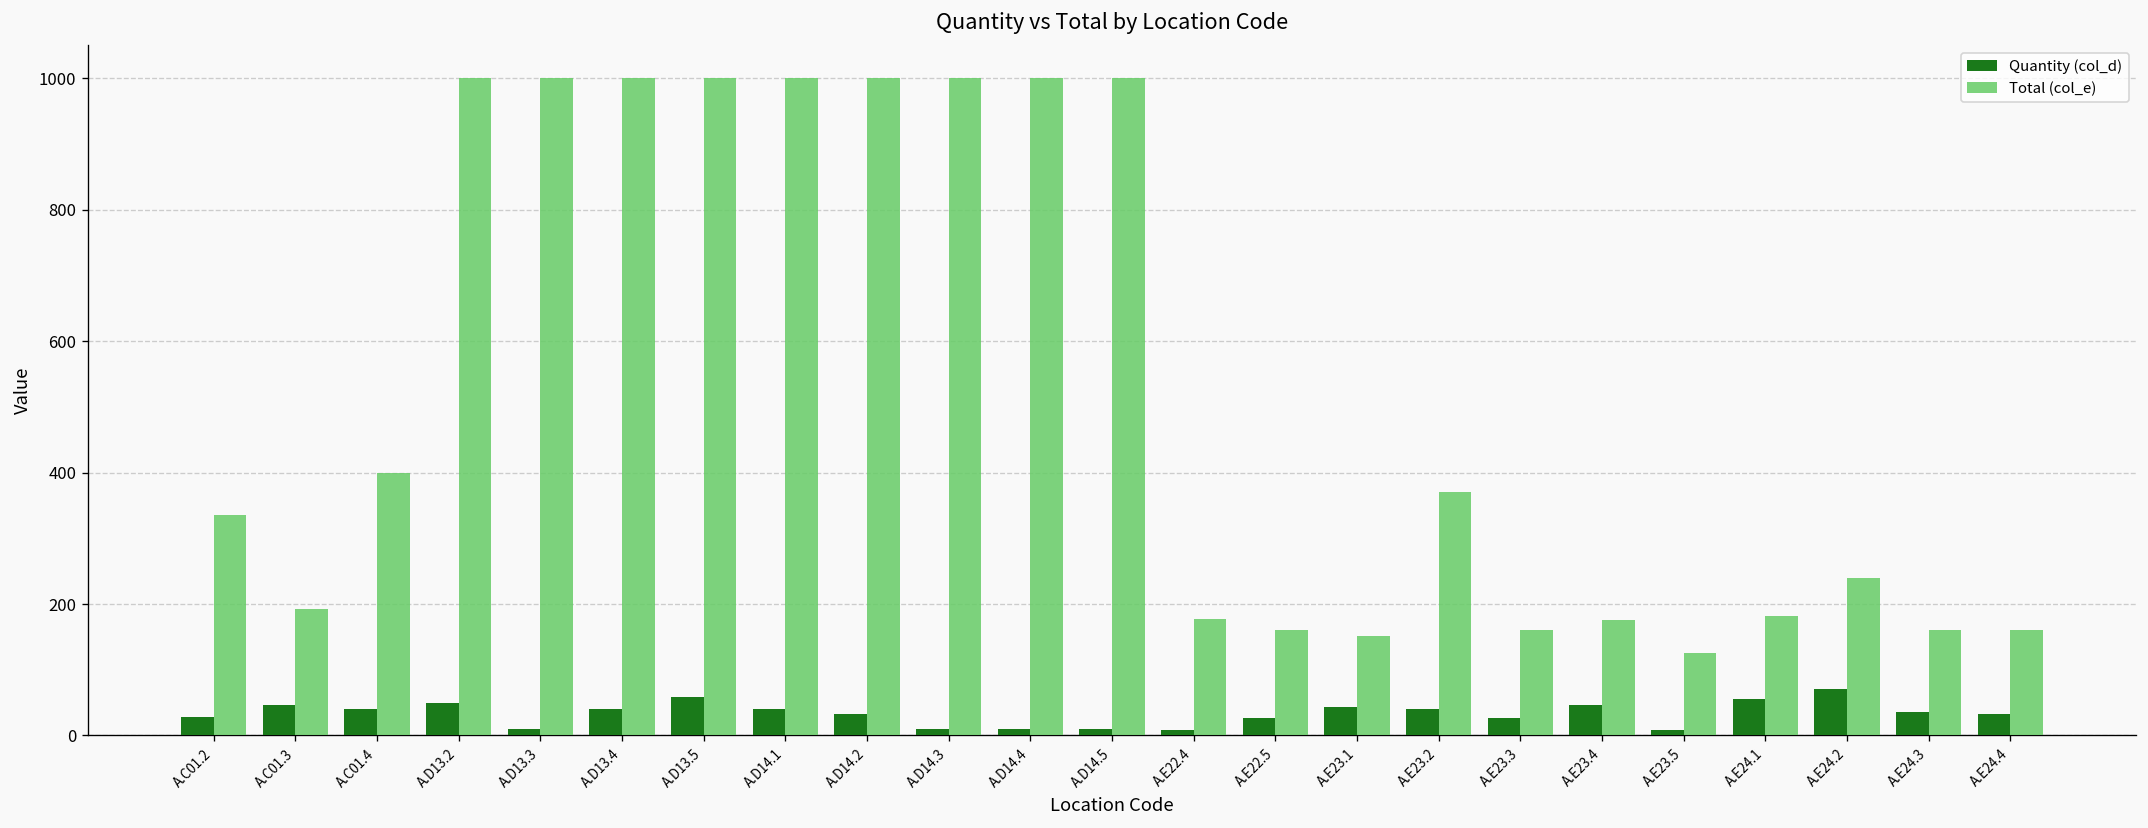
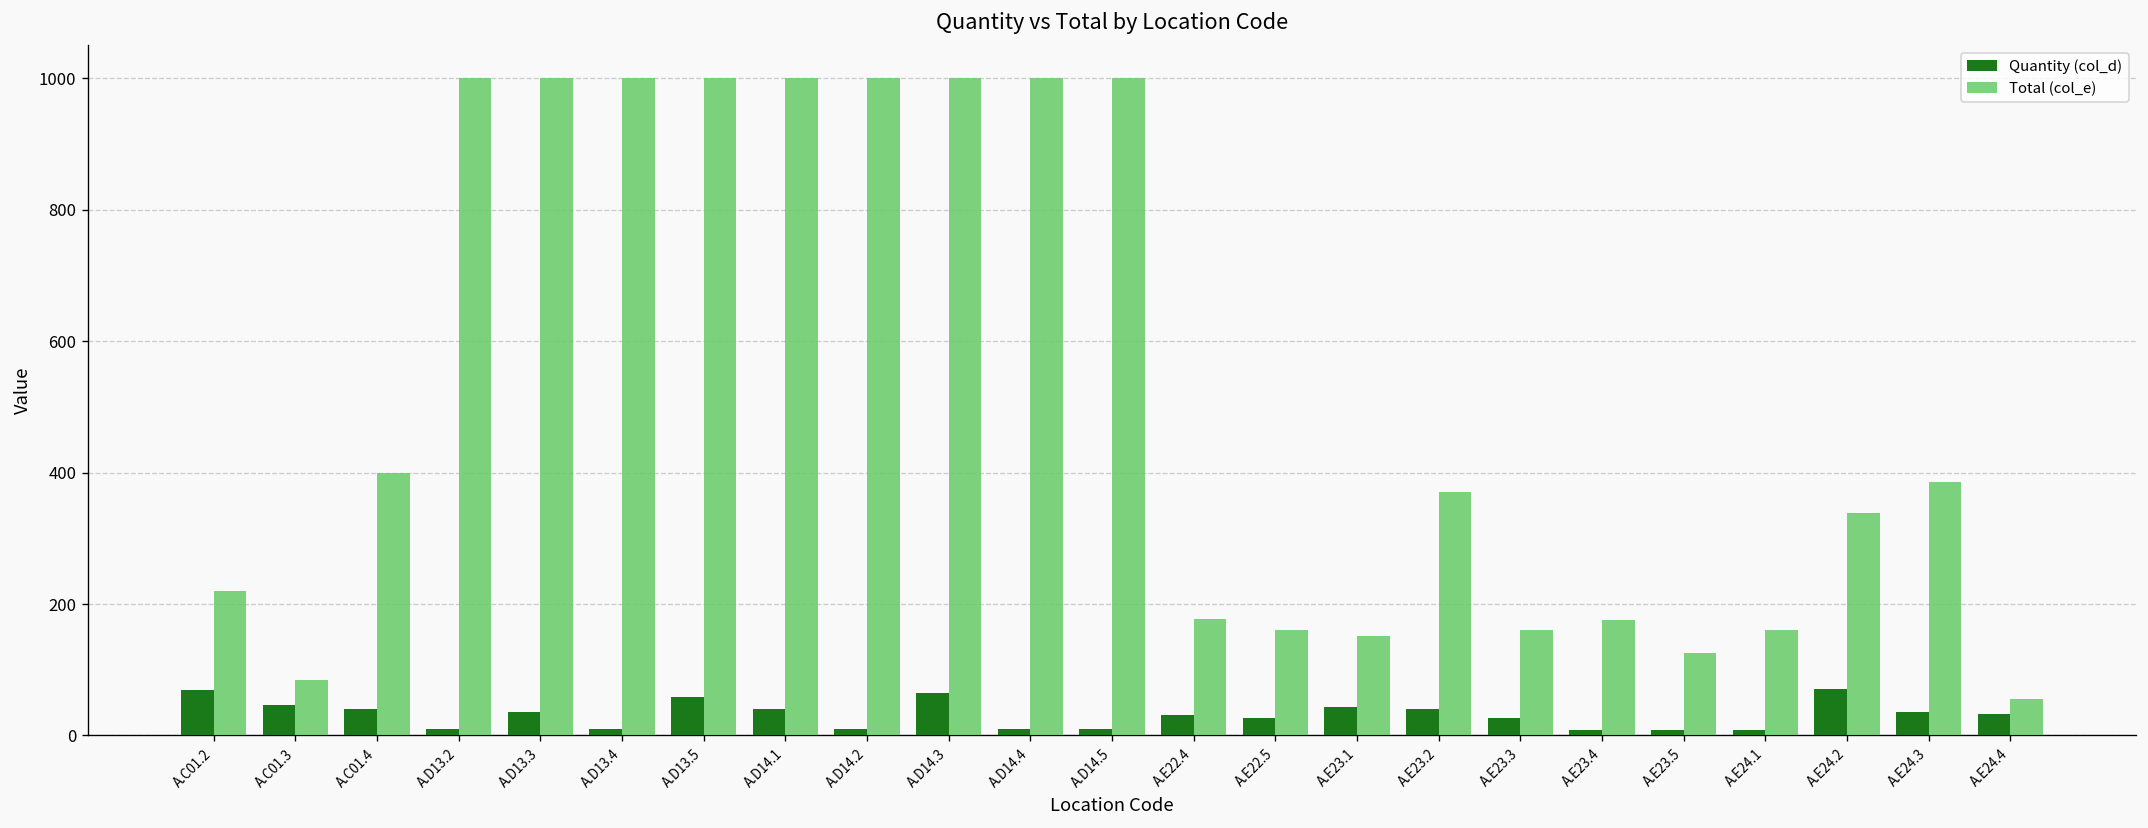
Quantity (col_d), A.C01.2: 30 -> 70
Total (col_e), A.C01.2: 340 -> 220
Total (col_e), A.C01.3: 190 -> 80
Quantity (col_d), A.D13.2: 50 -> 10
Quantity (col_d), A.D13.3: 10 -> 40
Quantity (col_d), A.D13.4: 40 -> 10
Quantity (col_d), A.D14.2: 30 -> 10
Quantity (col_d), A.D14.3: 10 -> 70
Quantity (col_d), A.E22.4: 10 -> 30
Quantity (col_d), A.E23.4: 50 -> 10
Quantity (col_d), A.E24.1: 60 -> 10
Total (col_e), A.E24.1: 180 -> 160
Total (col_e), A.E24.2: 240 -> 340
Total (col_e), A.E24.3: 160 -> 390
Total (col_e), A.E24.4: 160 -> 60
